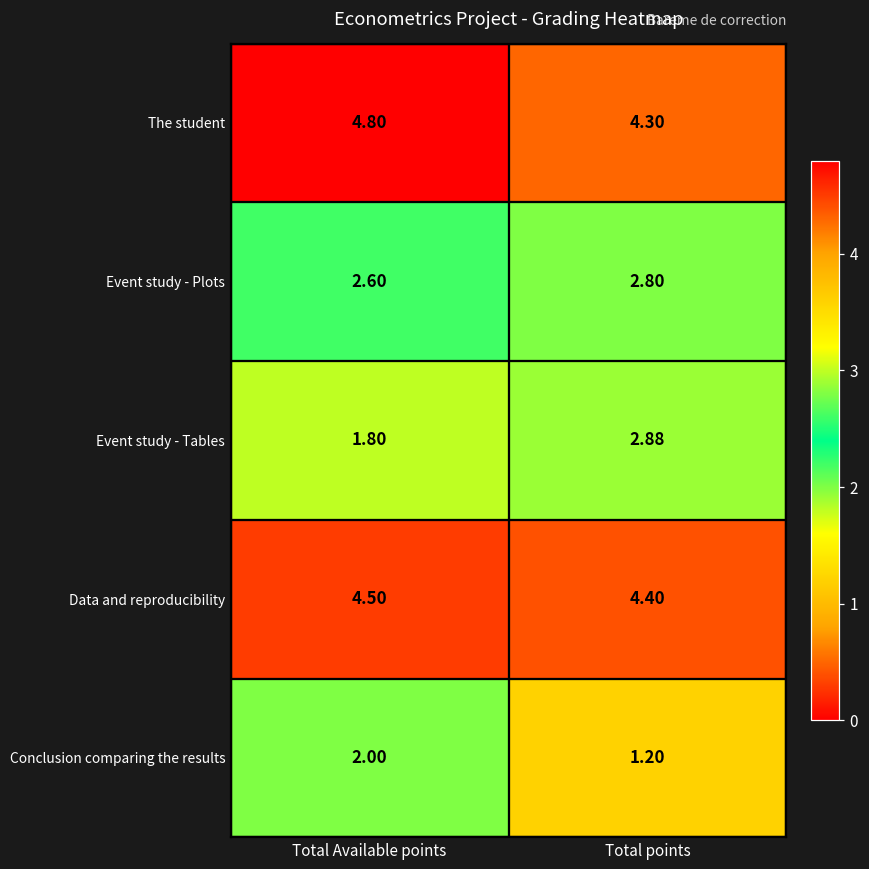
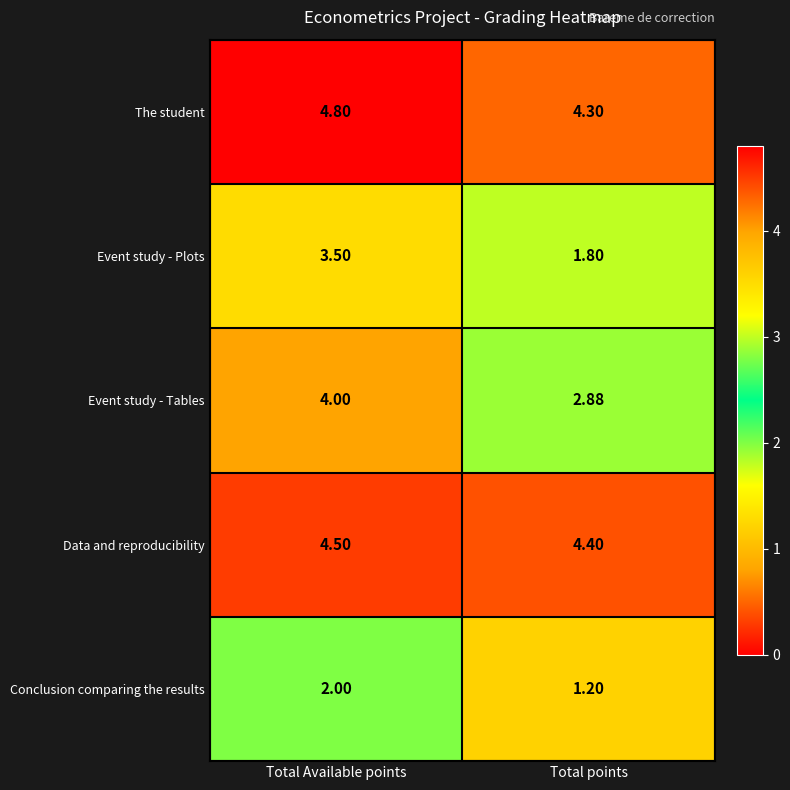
Event study - Plots, Total Available points: 2.60 -> 3.50
Event study - Plots, Total points: 2.80 -> 1.80
Event study - Tables, Total Available points: 1.80 -> 4.00
